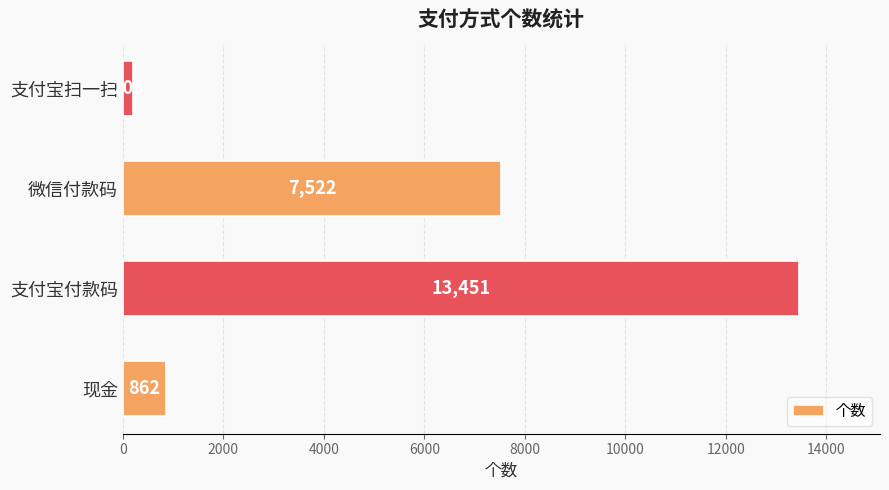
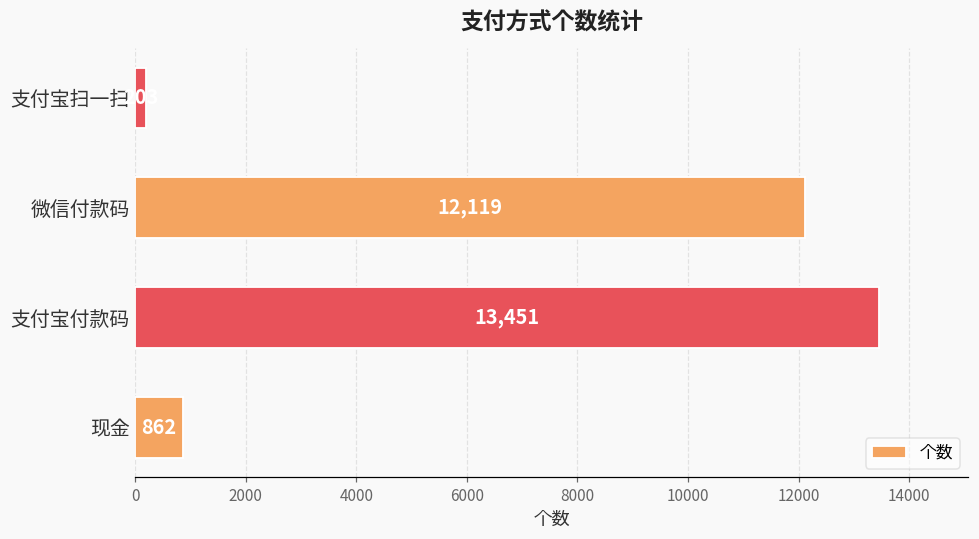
微信付款码: 7,522 -> 12,119
